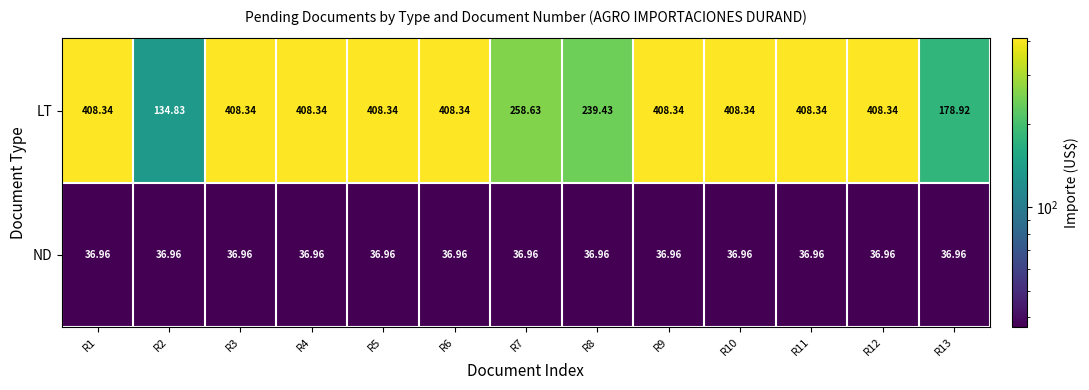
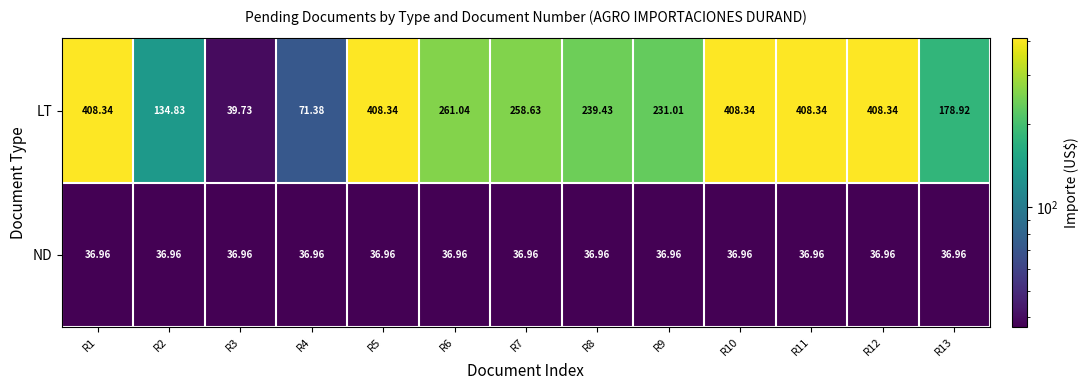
LT, R3: 408.34 -> 39.73
LT, R4: 408.34 -> 71.38
LT, R6: 408.34 -> 261.04
LT, R9: 408.34 -> 231.01
